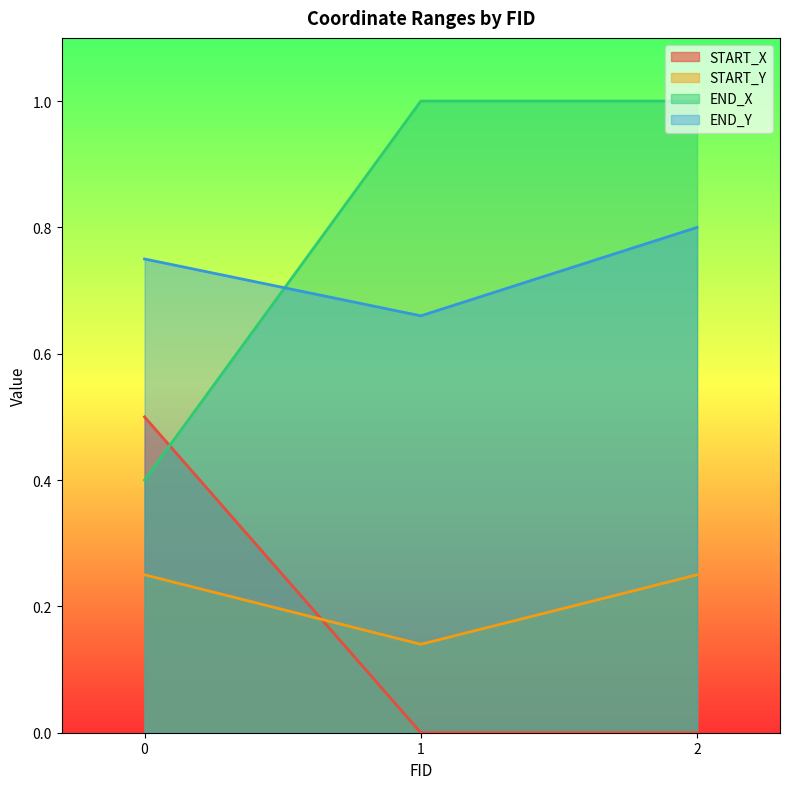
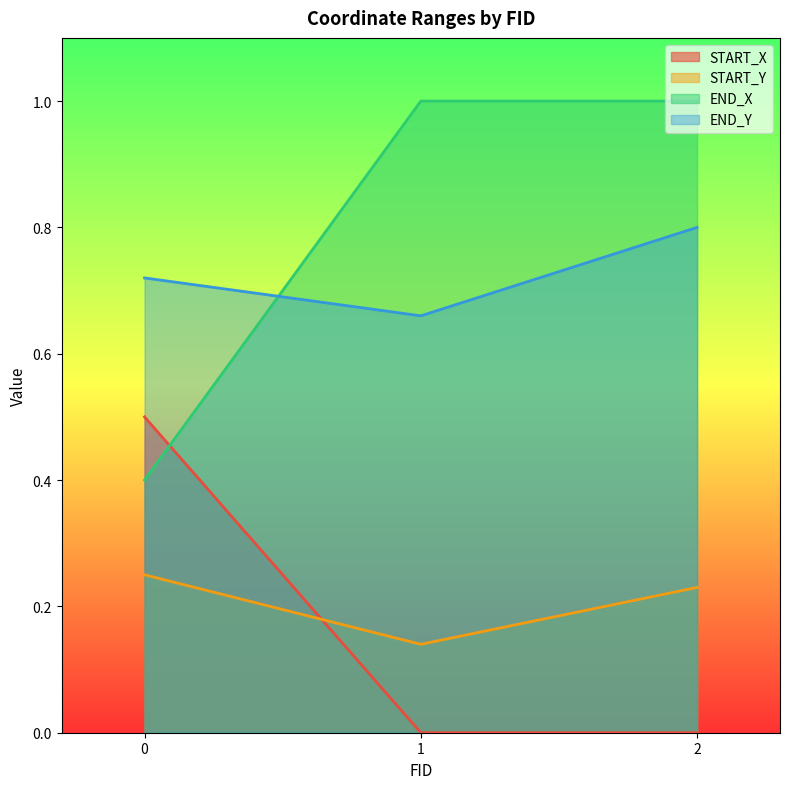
END_Y, 0: 0.75 -> 0.72
START_Y, 2: 0.25 -> 0.23
